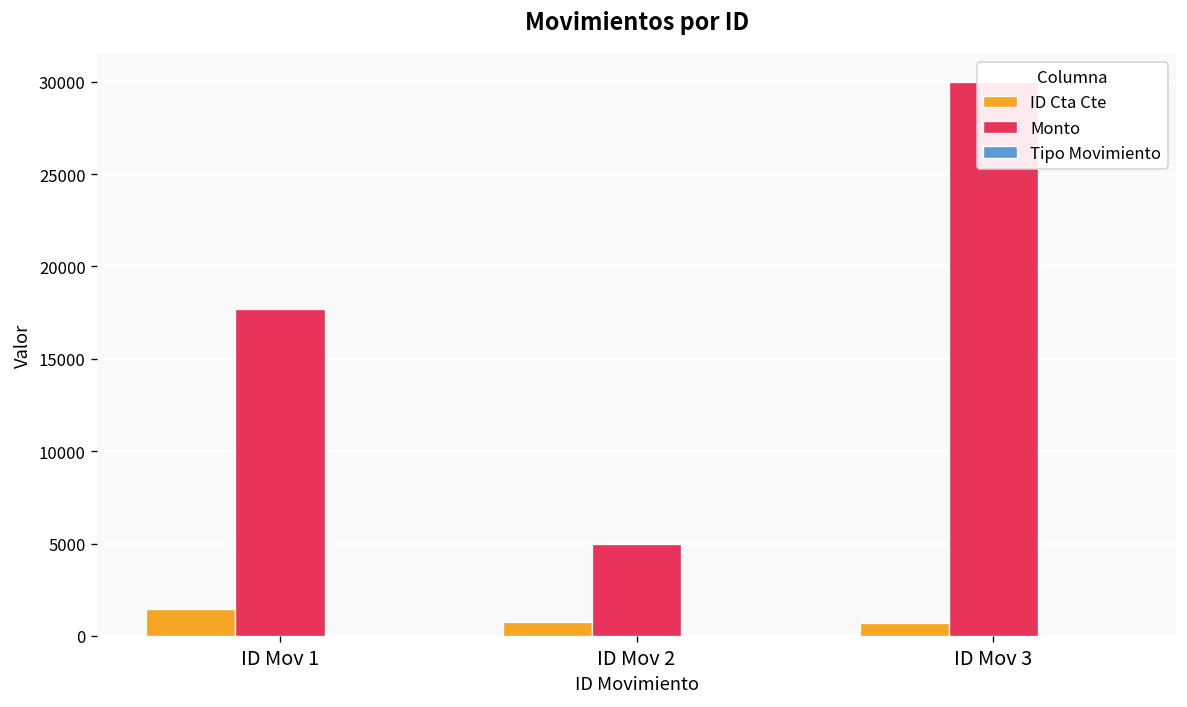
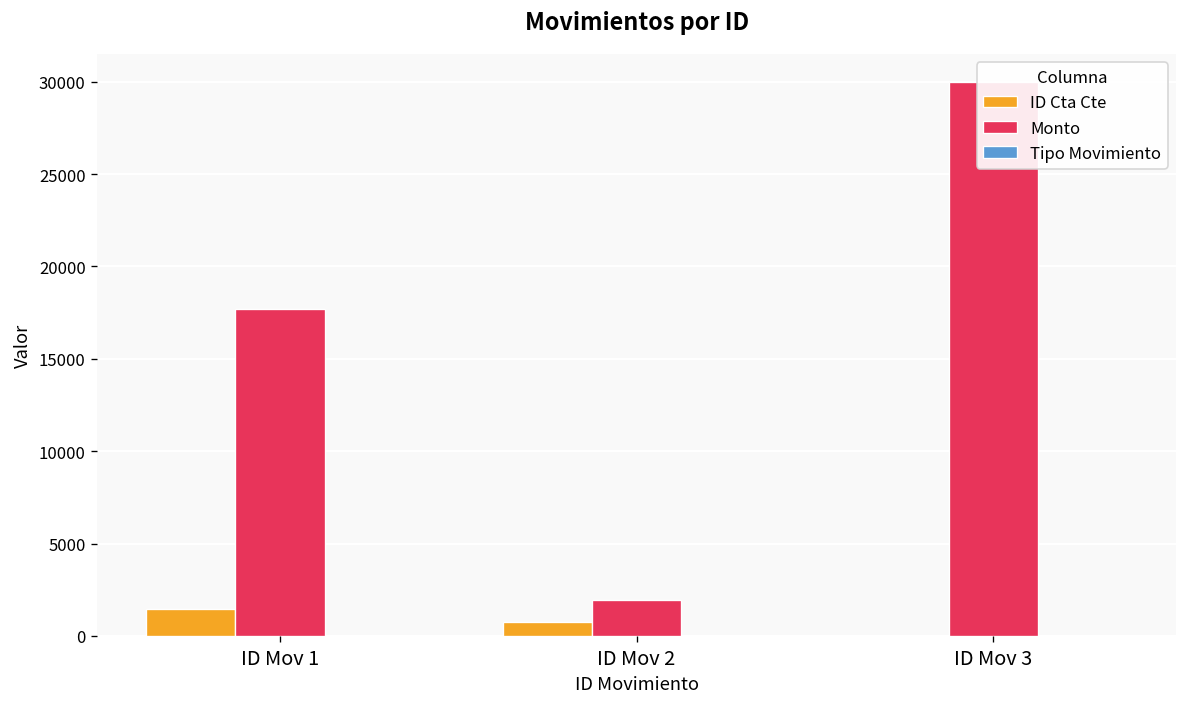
Monto, ID Mov 2: 5000 -> 1900
ID Cta Cte, ID Mov 3: 700 -> 0
